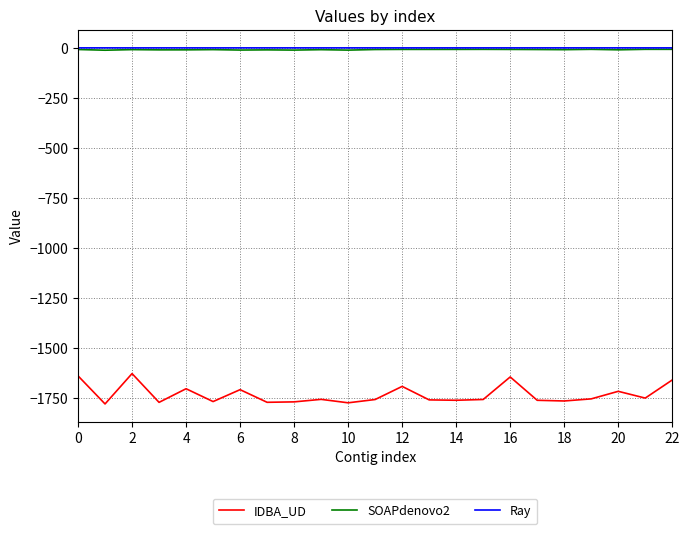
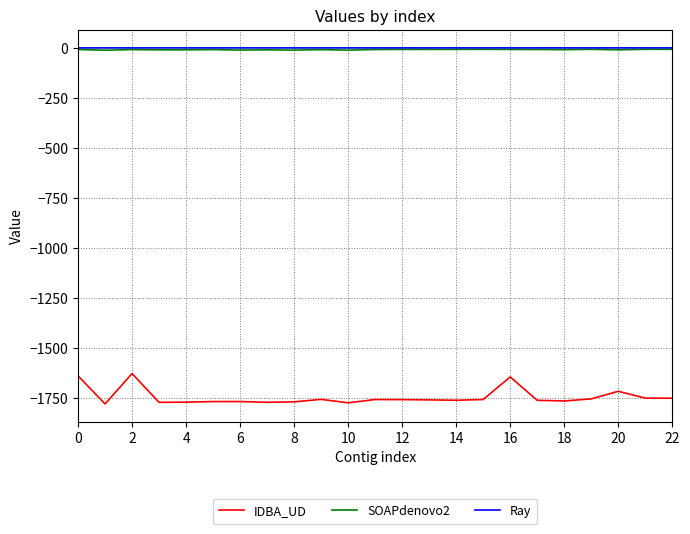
IDBA_UD, 4: -1700 -> -1770
IDBA_UD, 6: -1710 -> -1770
IDBA_UD, 12: -1690 -> -1760
IDBA_UD, 22: -1660 -> -1750
